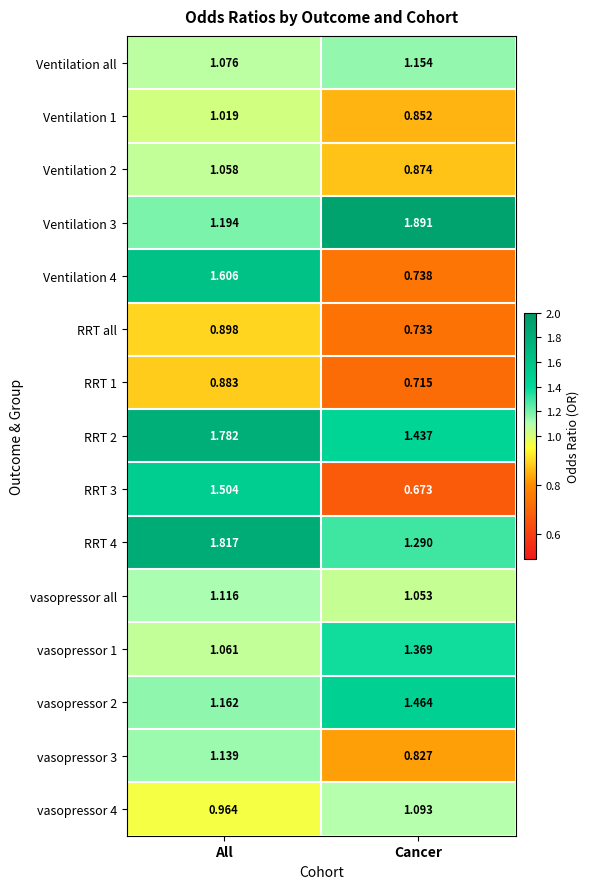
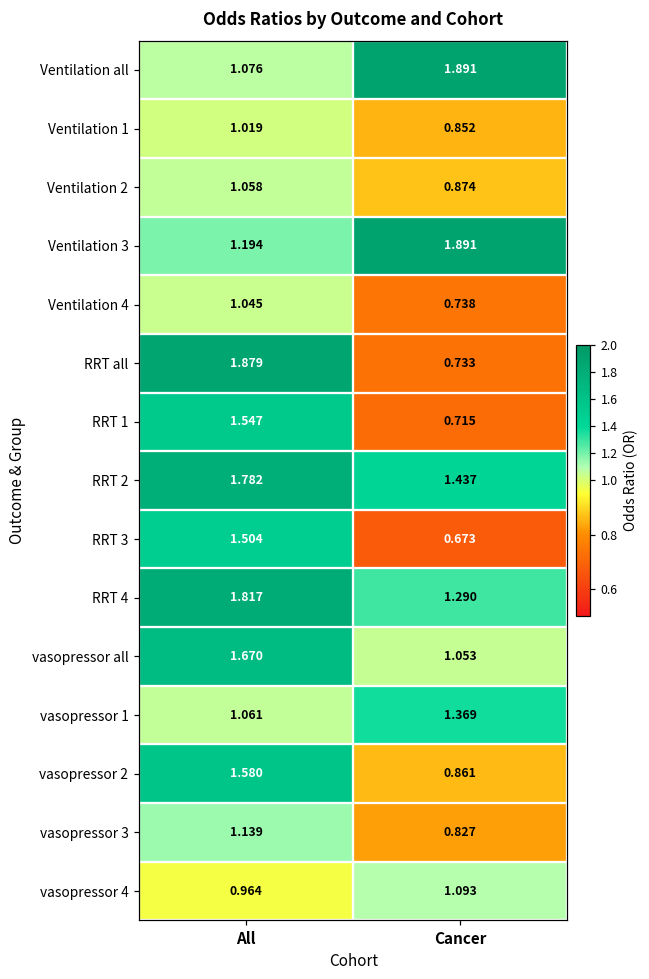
Ventilation all, Cancer: 1.154 -> 1.891
Ventilation 4, All: 1.606 -> 1.045
RRT all, All: 0.898 -> 1.879
RRT 1, All: 0.883 -> 1.547
vasopressor all, All: 1.116 -> 1.670
vasopressor 2, All: 1.162 -> 1.580
vasopressor 2, Cancer: 1.464 -> 0.861
